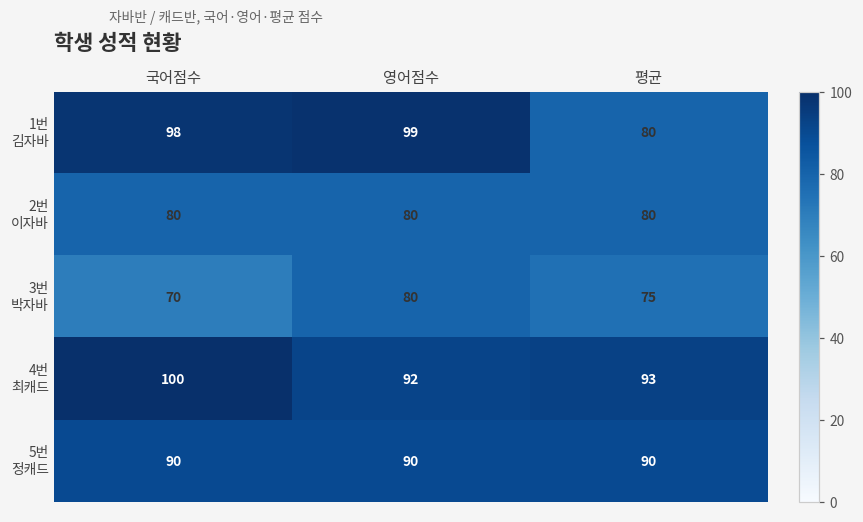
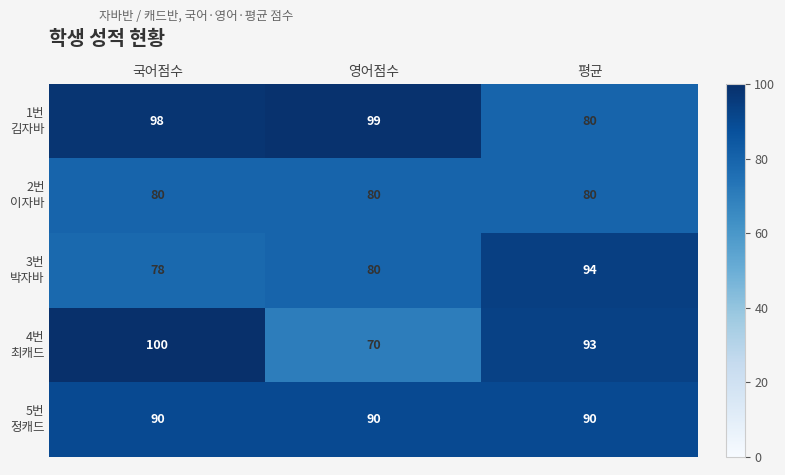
3번 박자바, 국어점수: 70 -> 78
3번 박자바, 평균: 75 -> 94
4번 최캐드, 영어점수: 92 -> 70
